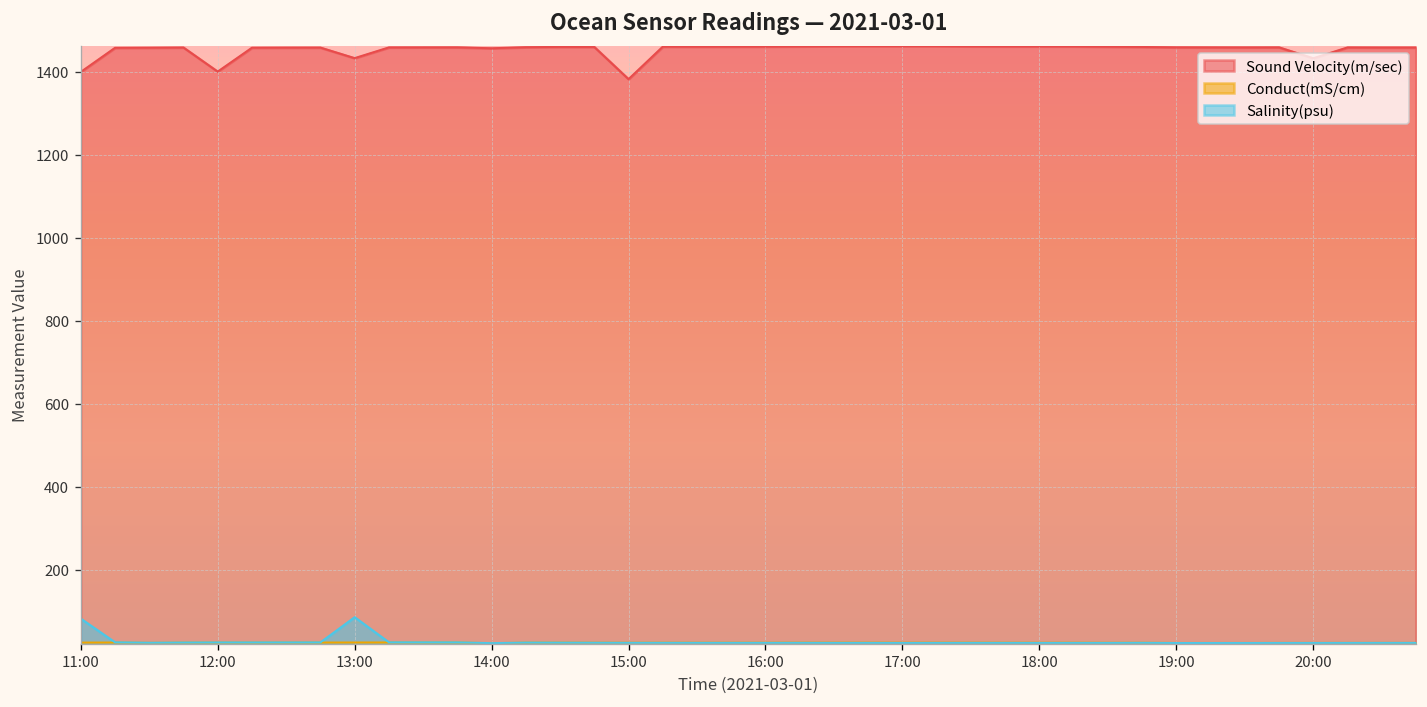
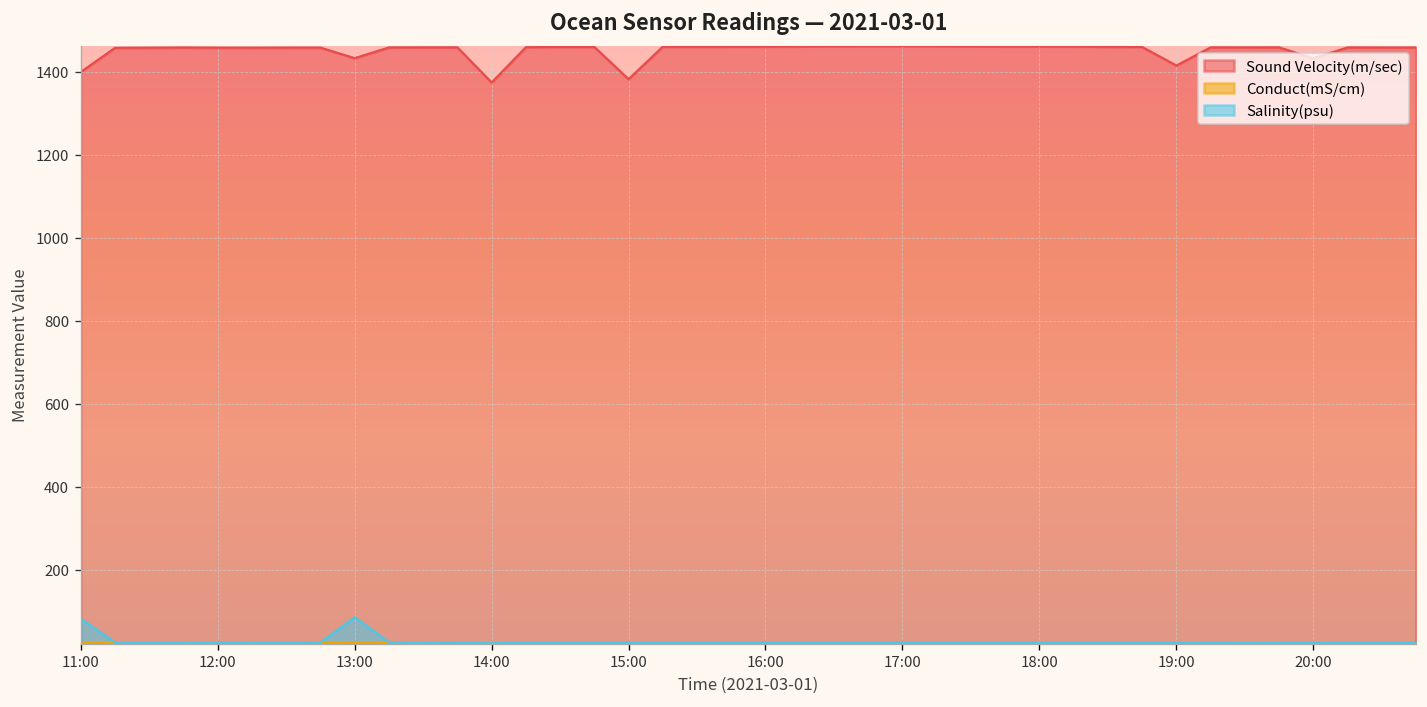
Sound Velocity(m/sec), 12:00: 1400 -> 1460
Sound Velocity(m/sec), 14:00: 1460 -> 1370
Sound Velocity(m/sec), 19:00: 1460 -> 1410
